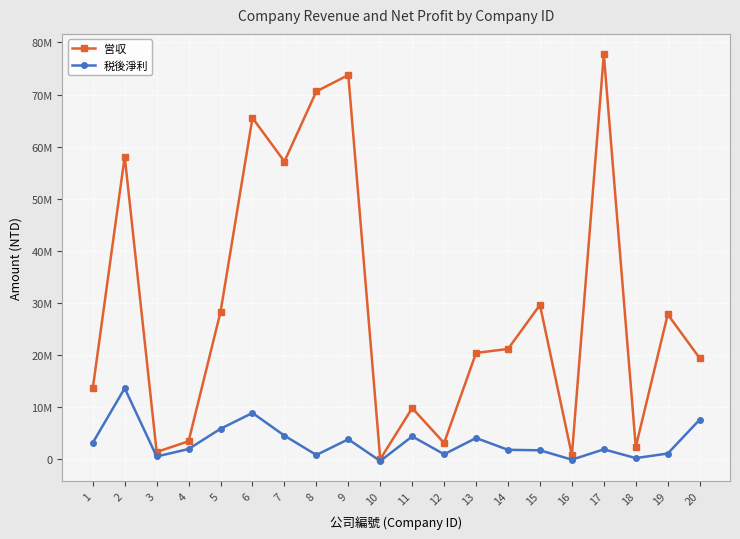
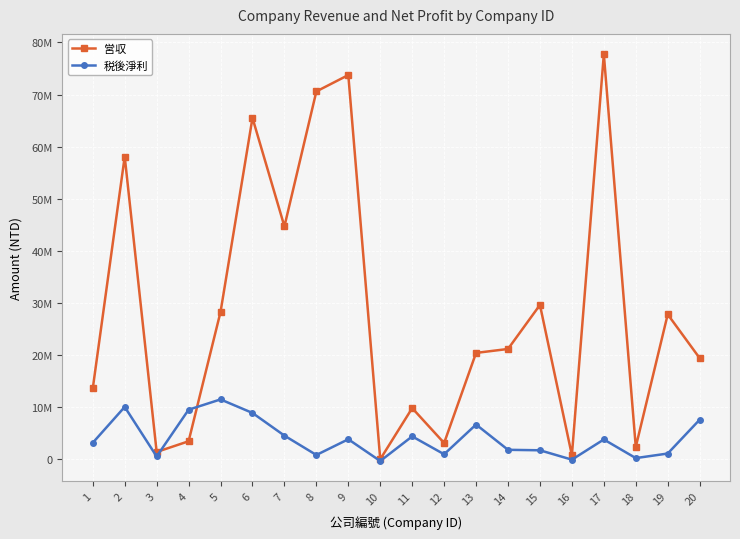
税後淨利, 2: 14000000 -> 10000000
税後淨利, 4: 2000000 -> 10000000
税後淨利, 5: 6000000 -> 11000000
営収, 7: 57000000 -> 45000000
税後淨利, 13: 4000000 -> 7000000
税後淨利, 17: 2000000 -> 4000000
